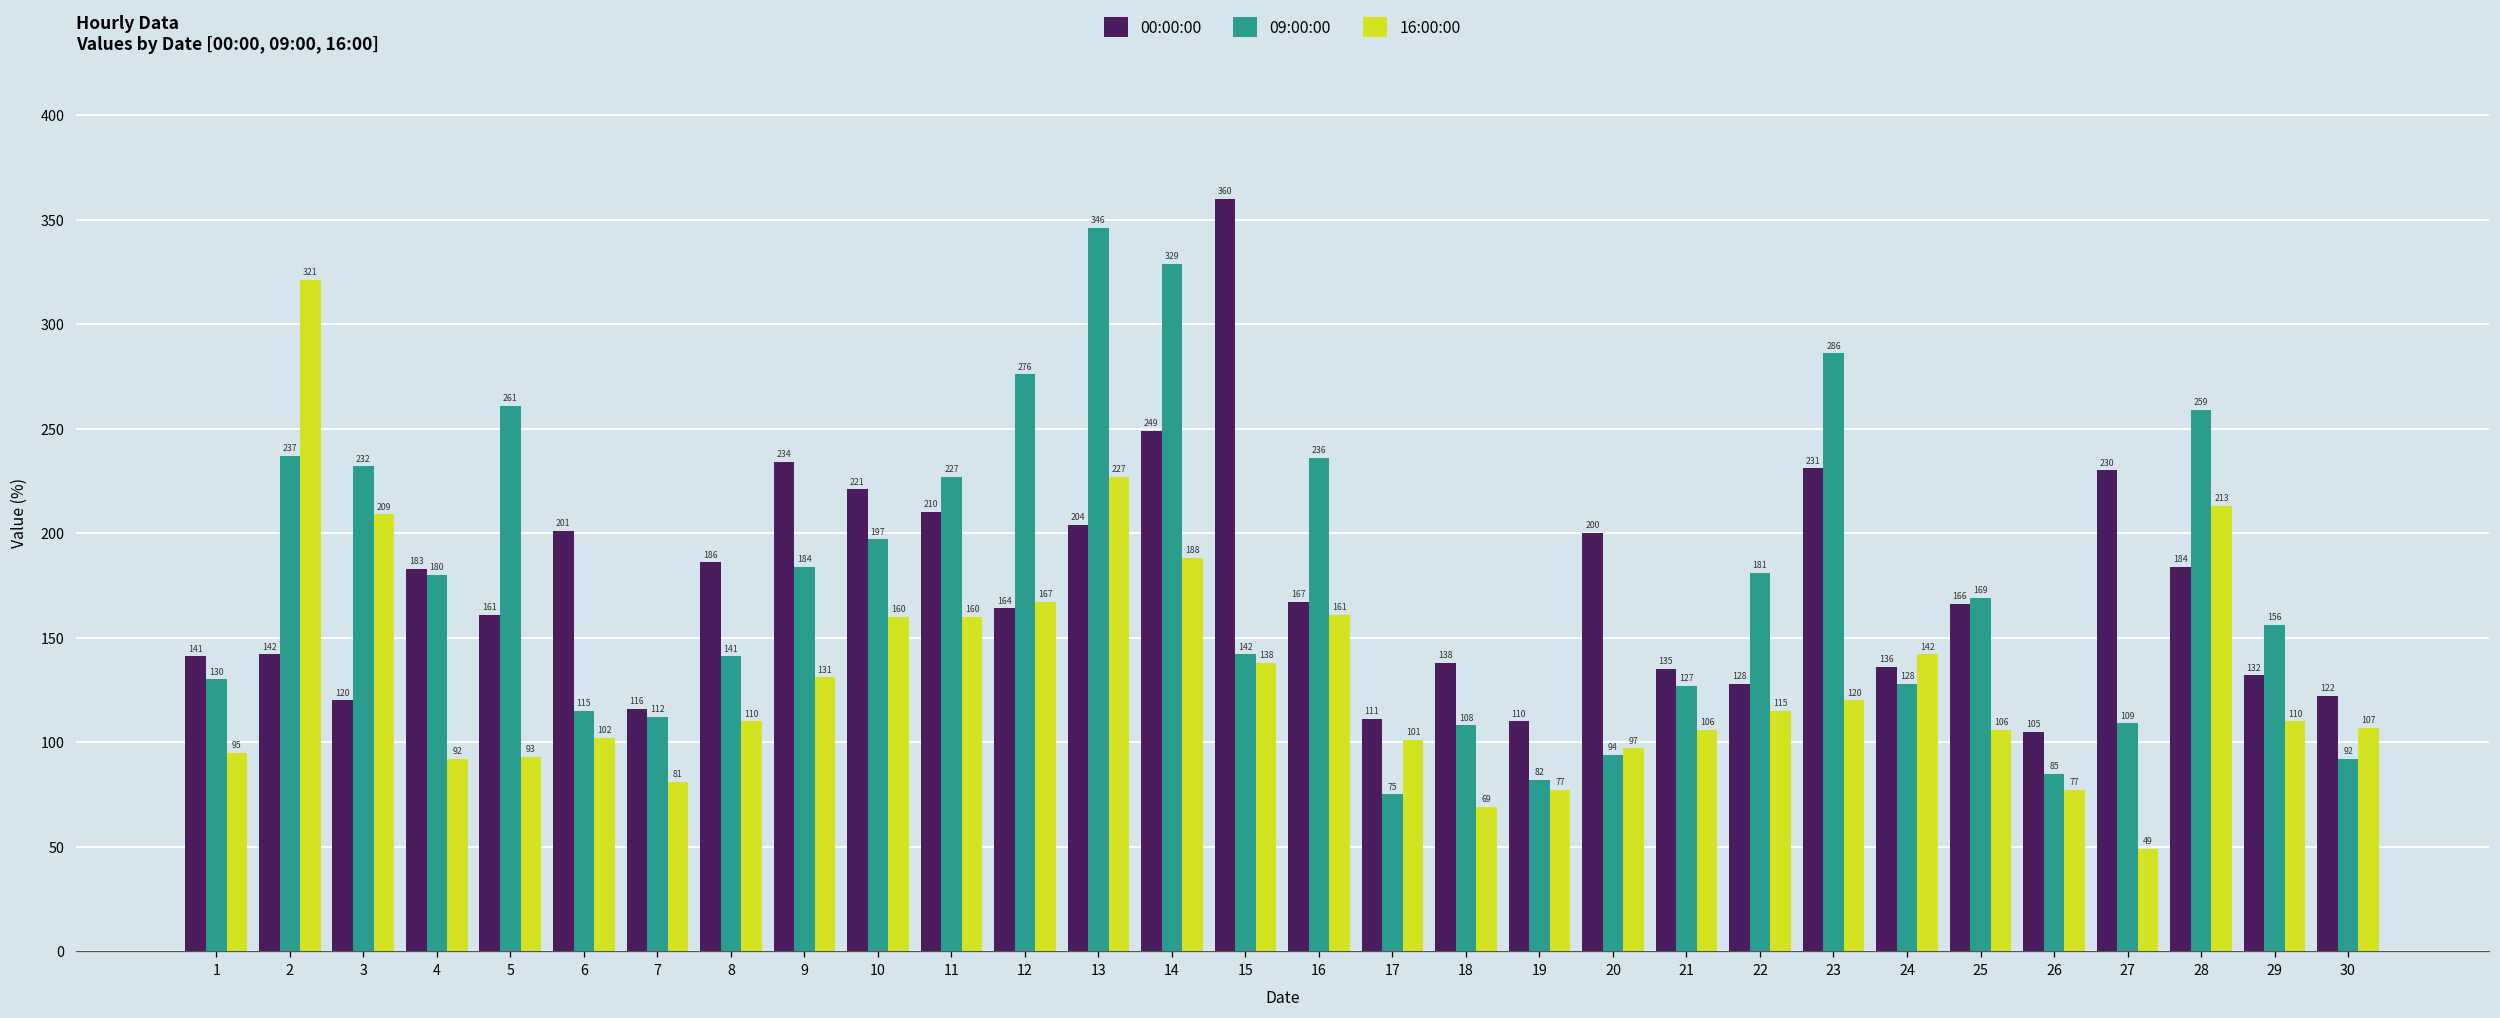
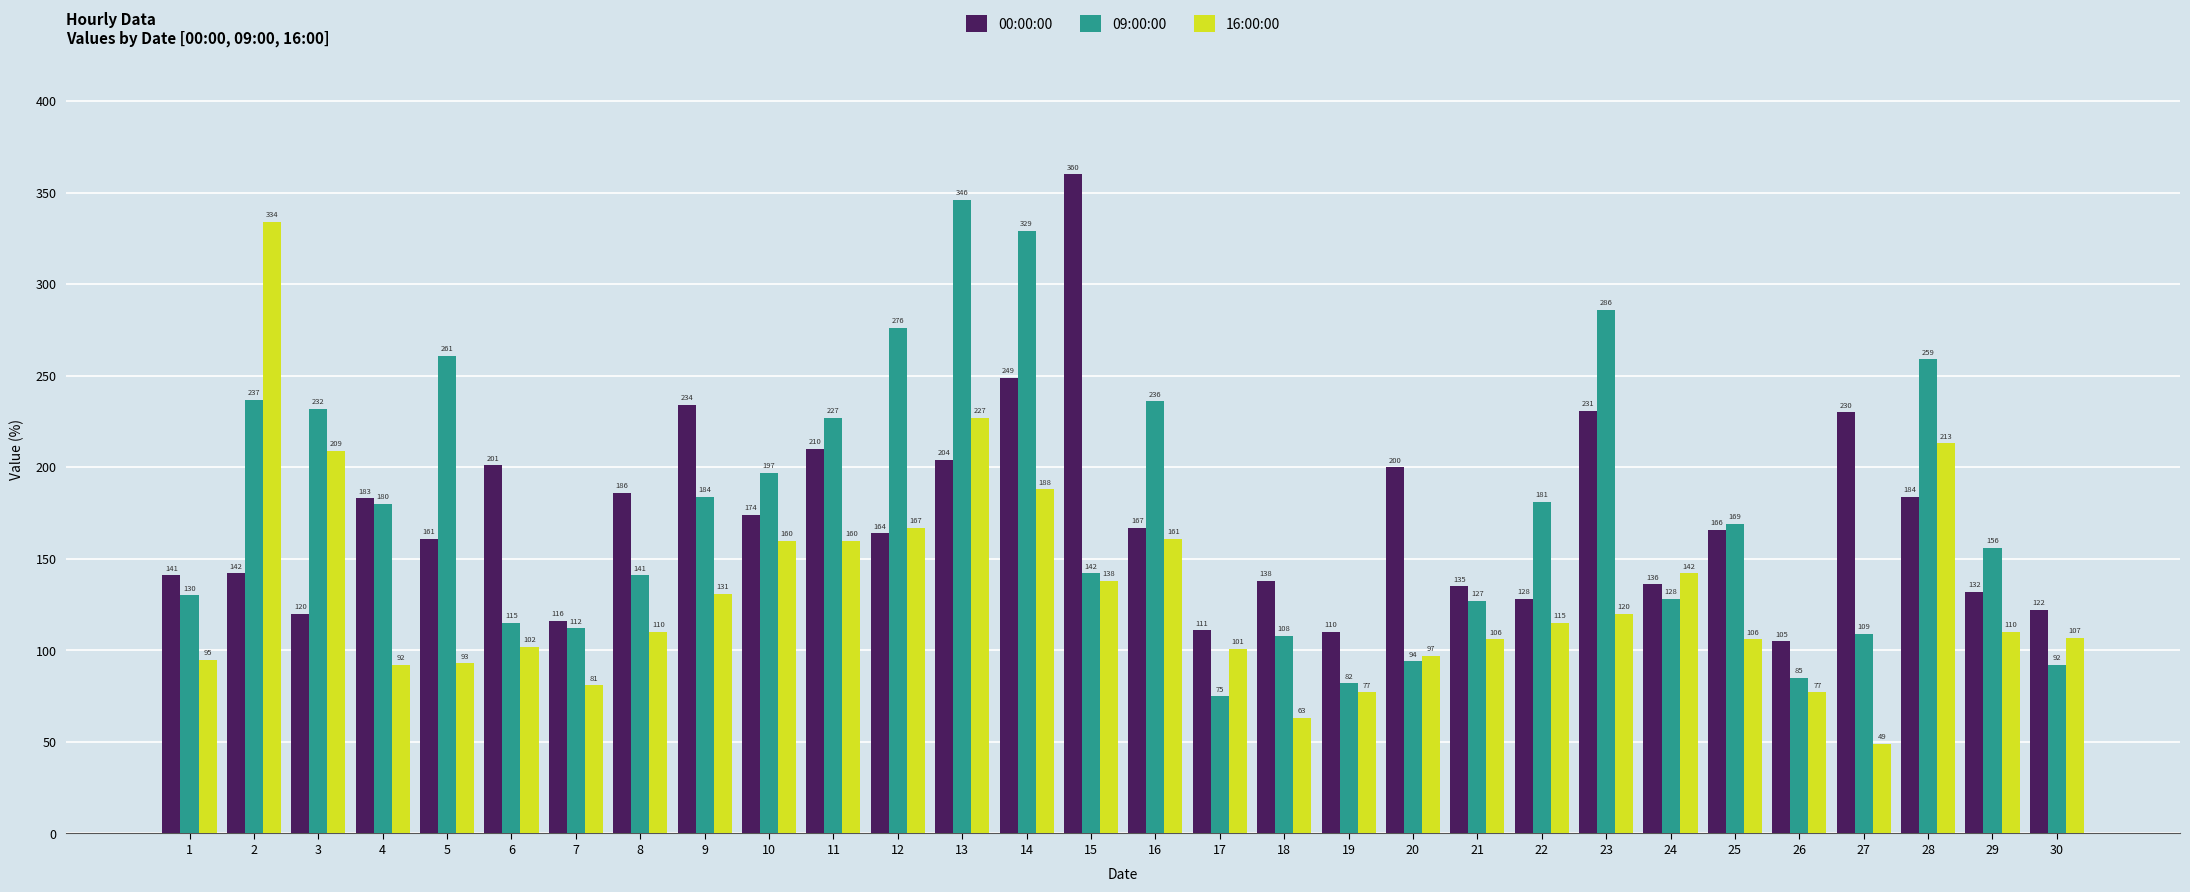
16:00:00, 2: 321 -> 334
00:00:00, 10: 221 -> 174
16:00:00, 18: 69 -> 63
